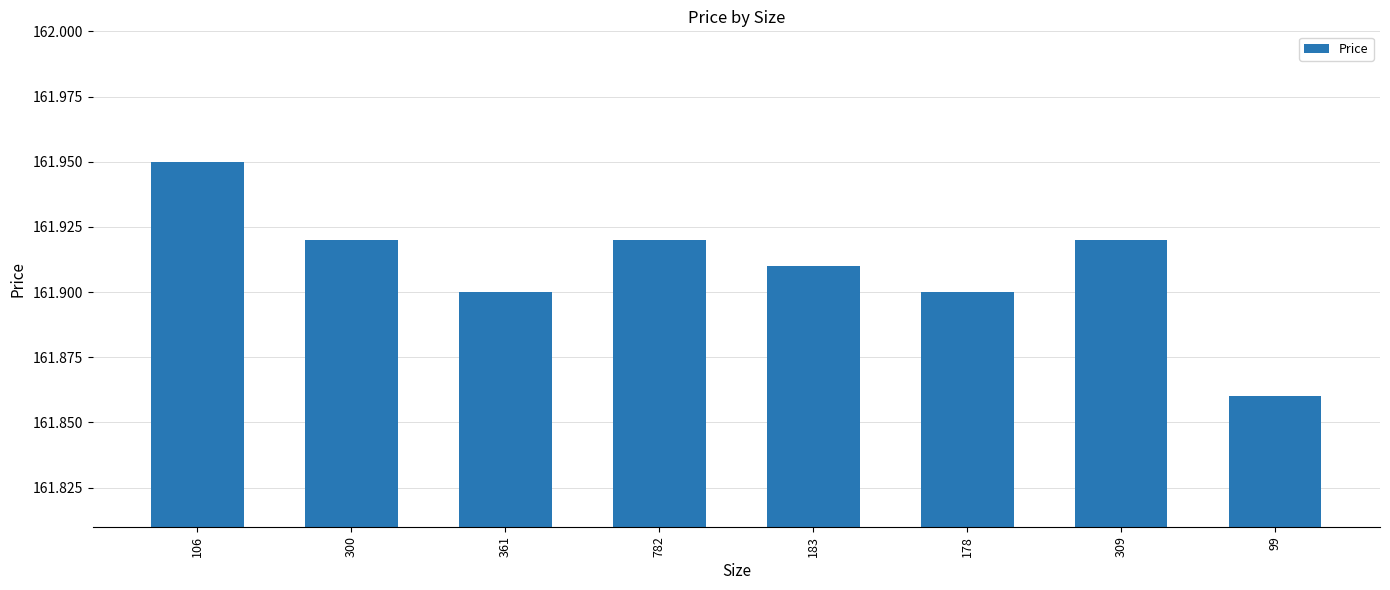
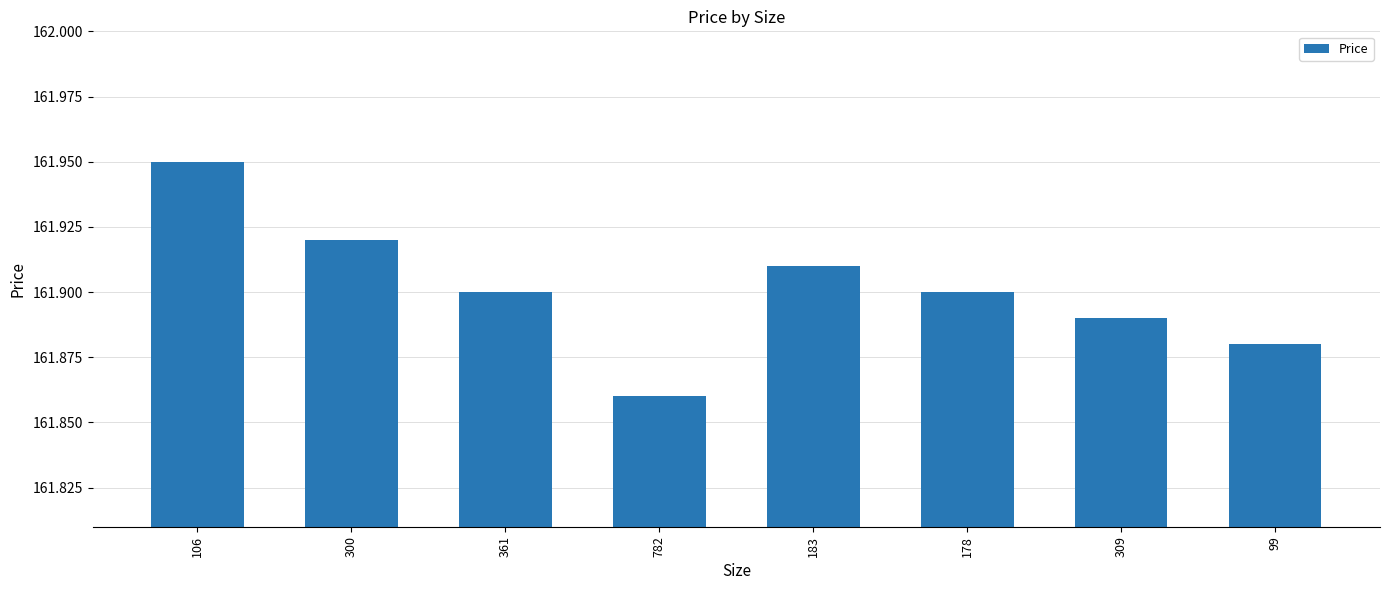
782: 161.92 -> 161.86
309: 161.92 -> 161.89
99: 161.86 -> 161.88
